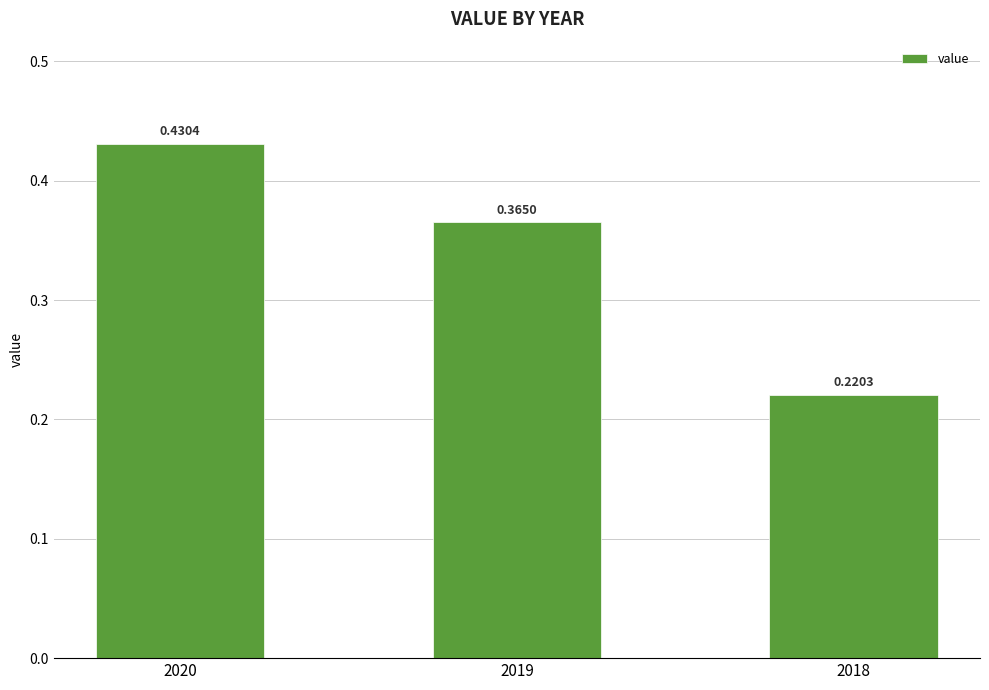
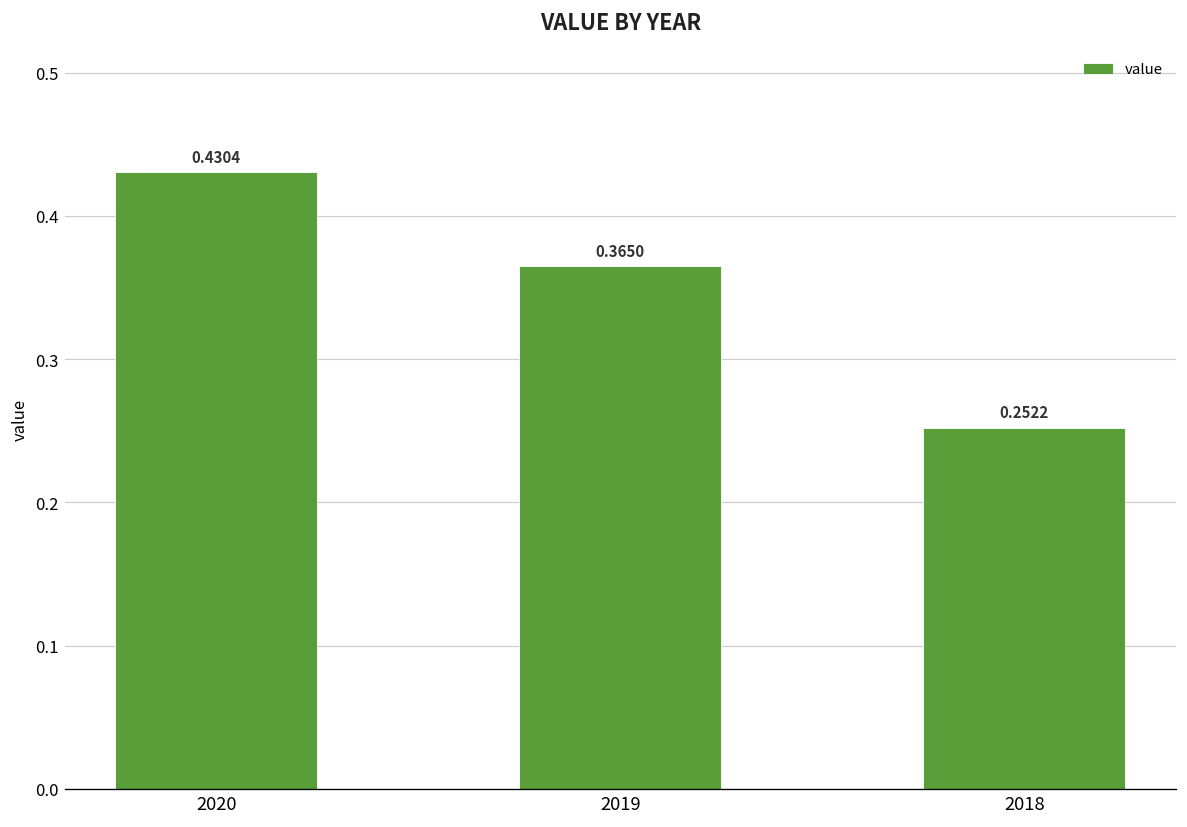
2018: 0.2203 -> 0.2522
